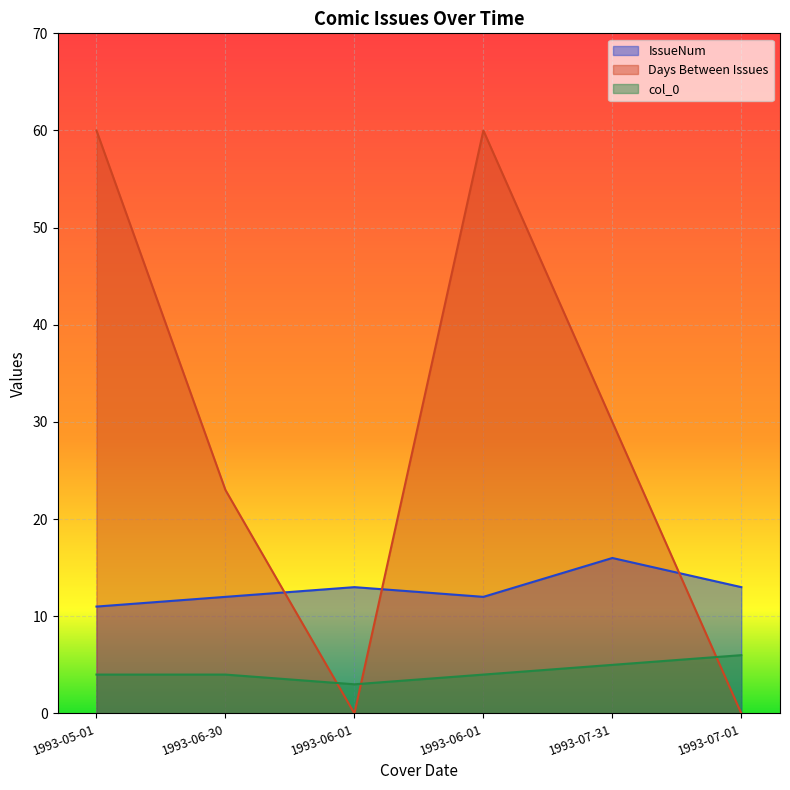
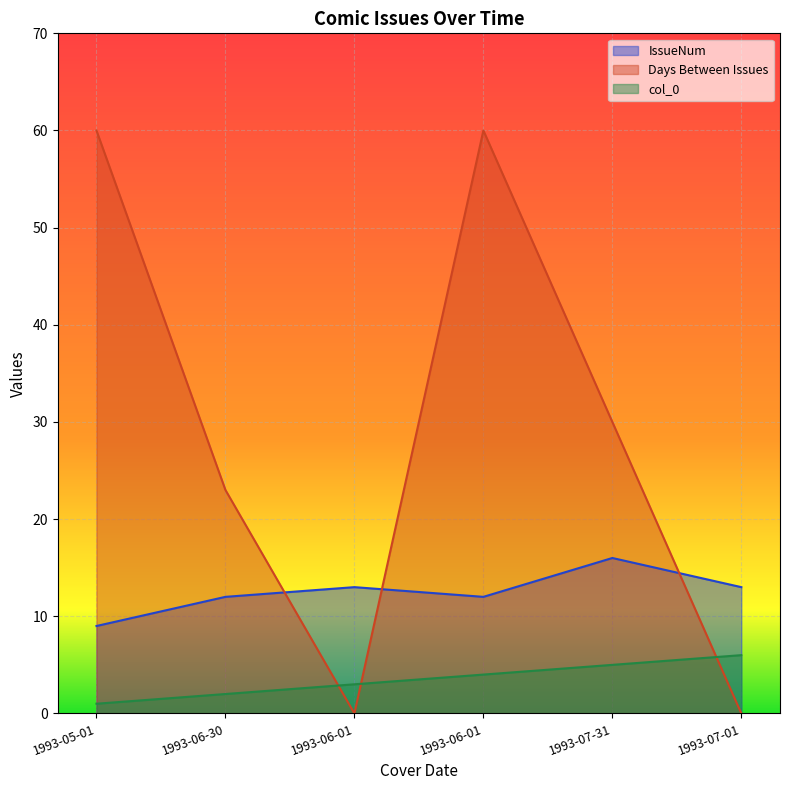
IssueNum, 1993-05-01: 11 -> 9
col_0, 1993-05-01: 4 -> 1
col_0, 1993-06-30: 4 -> 2
